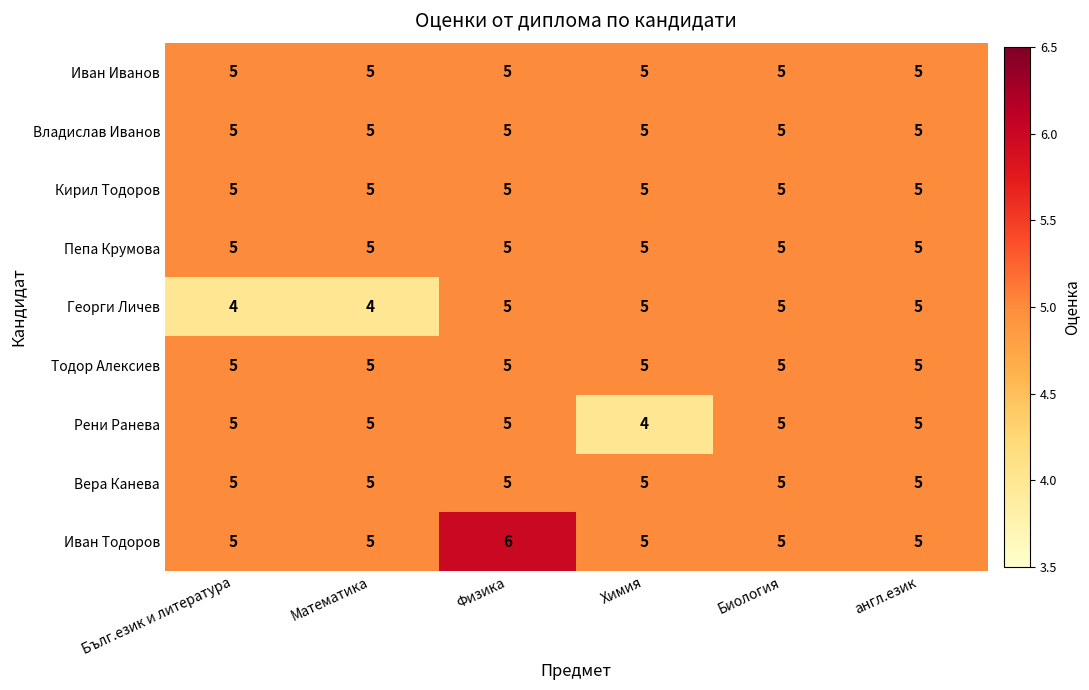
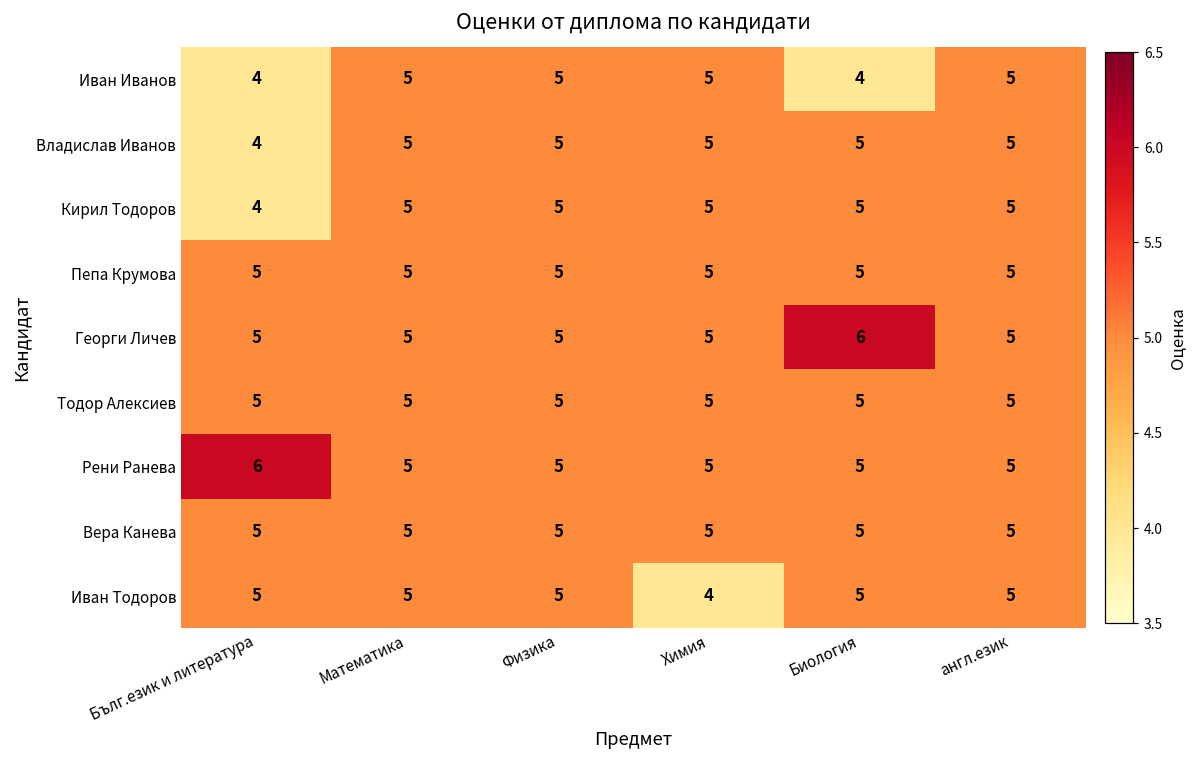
Иван Иванов, Бълг.език и литература: 5 -> 4
Иван Иванов, Биология: 5 -> 4
Владислав Иванов, Бълг.език и литература: 5 -> 4
Кирил Тодоров, Бълг.език и литература: 5 -> 4
Георги Личев, Бълг.език и литература: 4 -> 5
Георги Личев, Математика: 4 -> 5
Георги Личев, Биология: 5 -> 6
Рени Ранева, Бълг.език и литература: 5 -> 6
Рени Ранева, Химия: 4 -> 5
Иван Тодоров, Физика: 6 -> 5
Иван Тодоров, Химия: 5 -> 4
